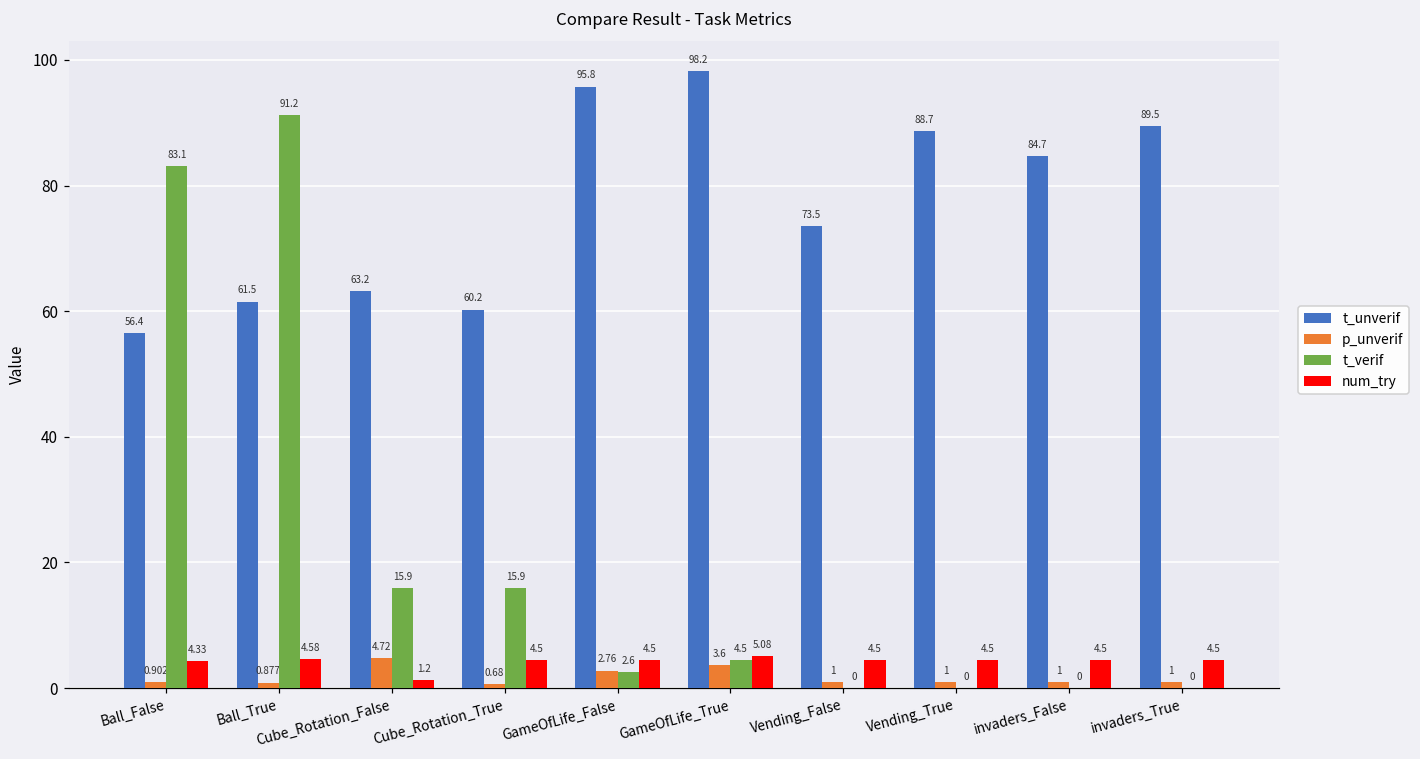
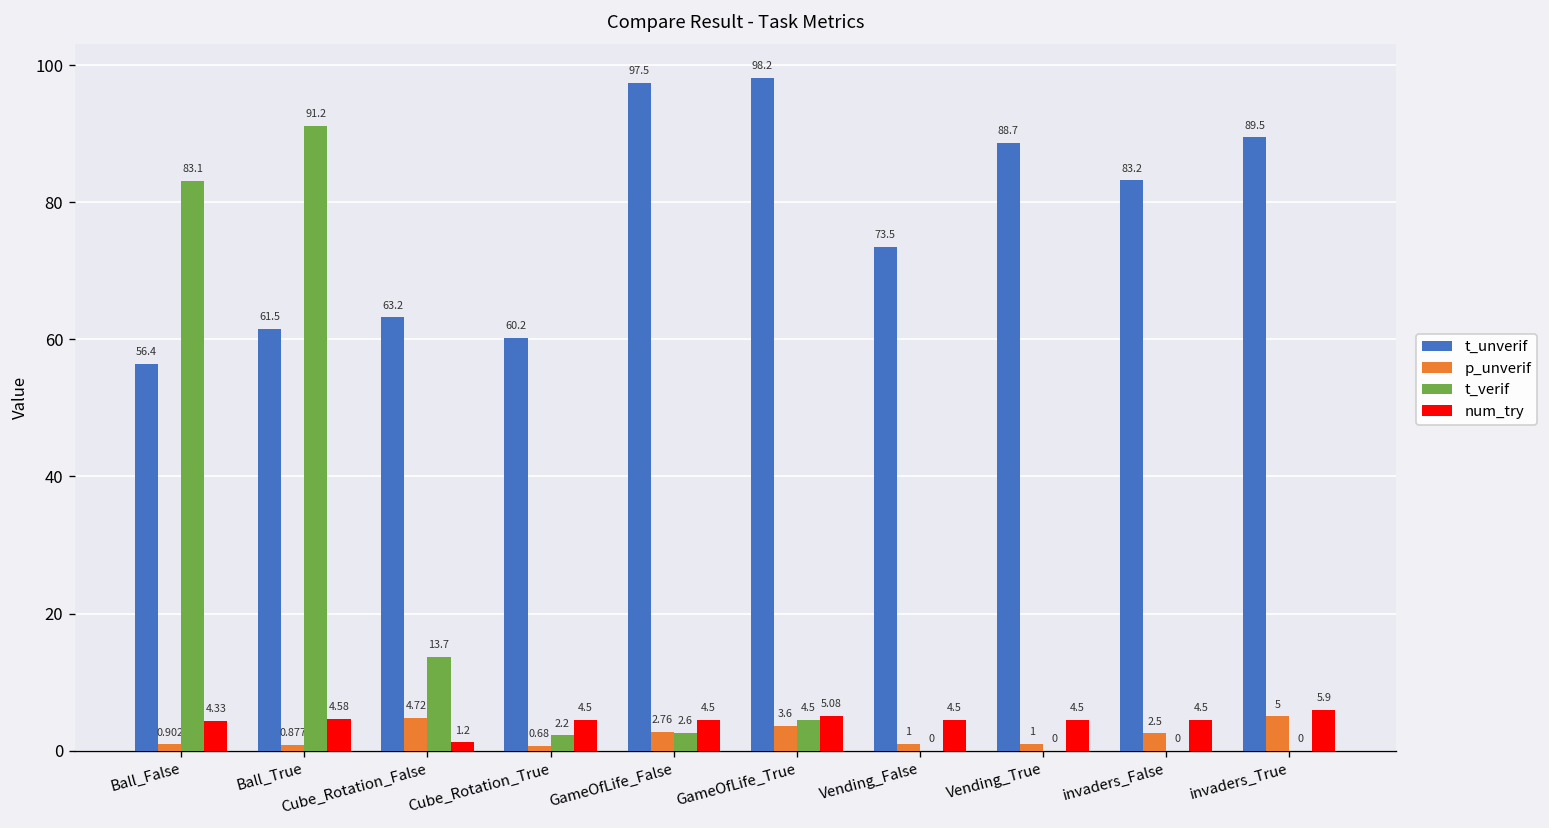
t_verif, Cube_Rotation_False: 15.9 -> 13.7
t_verif, Cube_Rotation_True: 15.9 -> 2.2
t_unverif, GameOfLife_False: 95.8 -> 97.5
t_unverif, invaders_False: 84.7 -> 83.2
p_unverif, invaders_False: 1 -> 2.5
p_unverif, invaders_True: 1 -> 5
num_try, invaders_True: 4.5 -> 5.9
